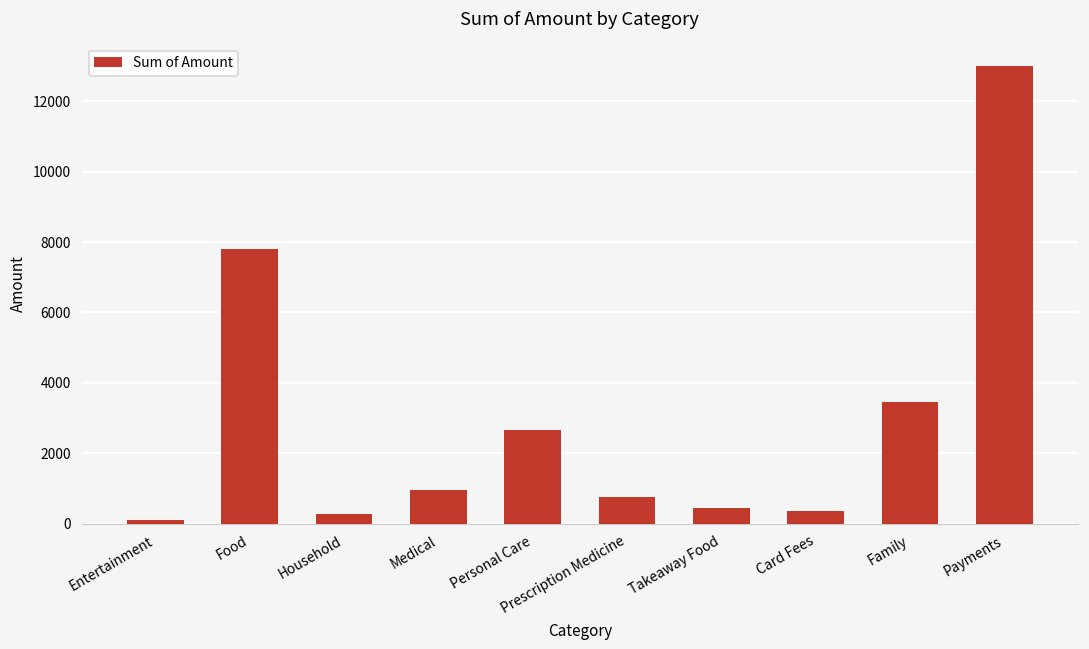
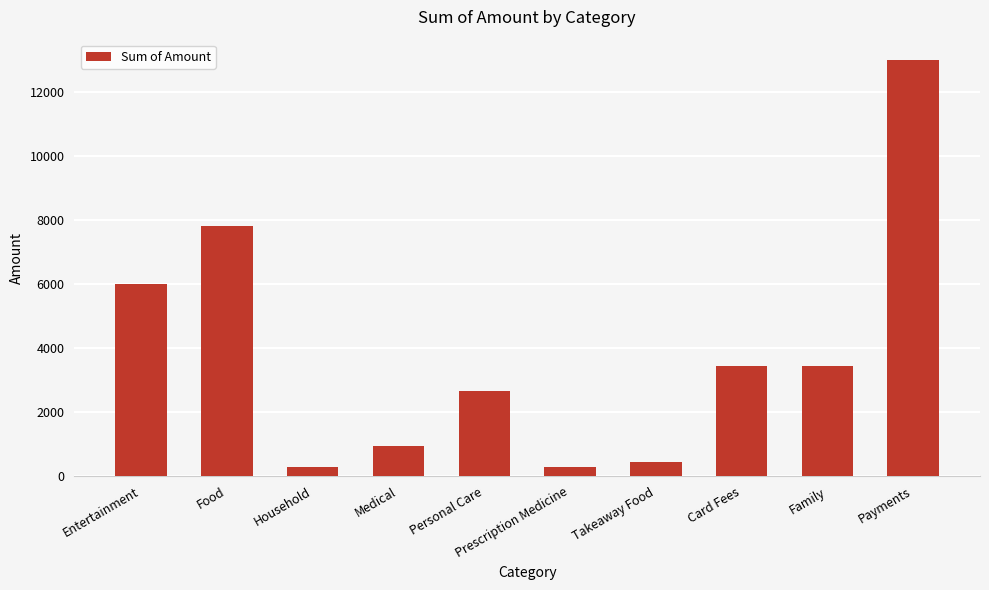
Entertainment: 100 -> 6000
Prescription Medicine: 800 -> 300
Card Fees: 400 -> 3400
